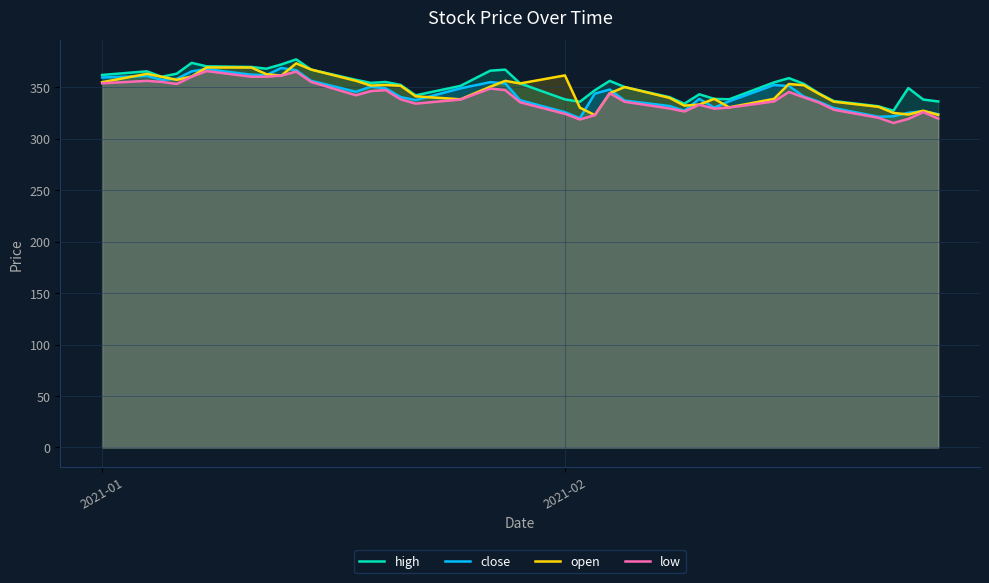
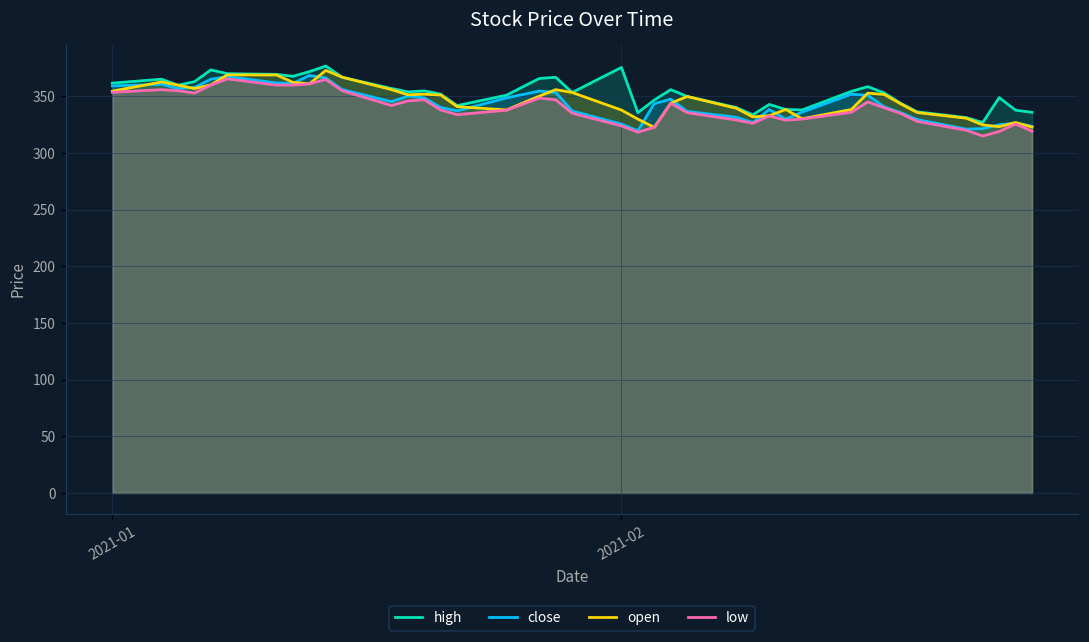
high, 2021-02: 338 -> 376
open, 2021-02: 361 -> 338
